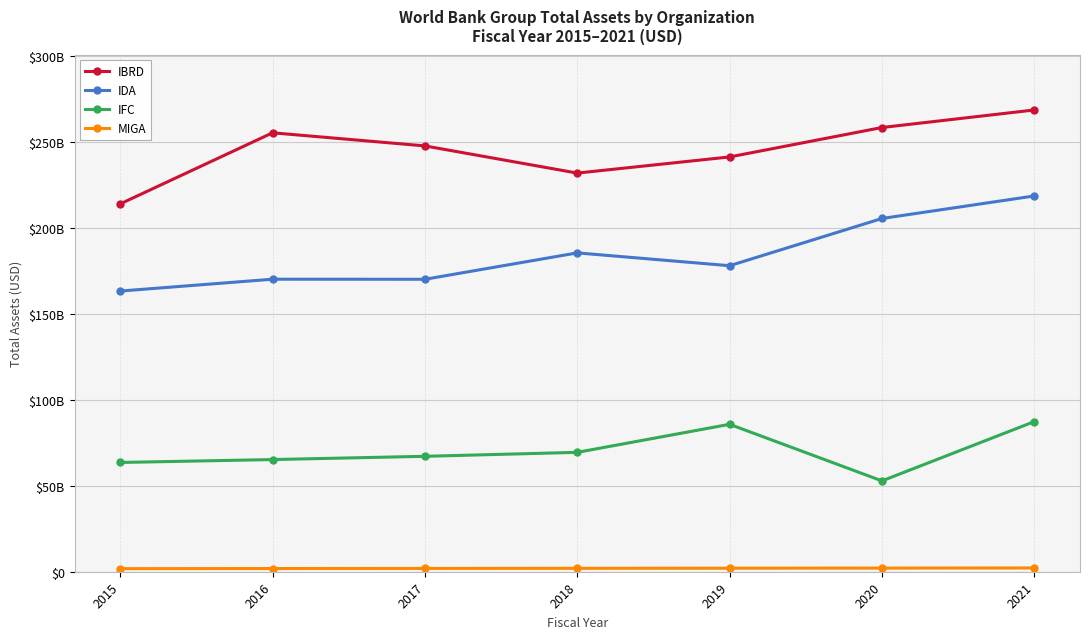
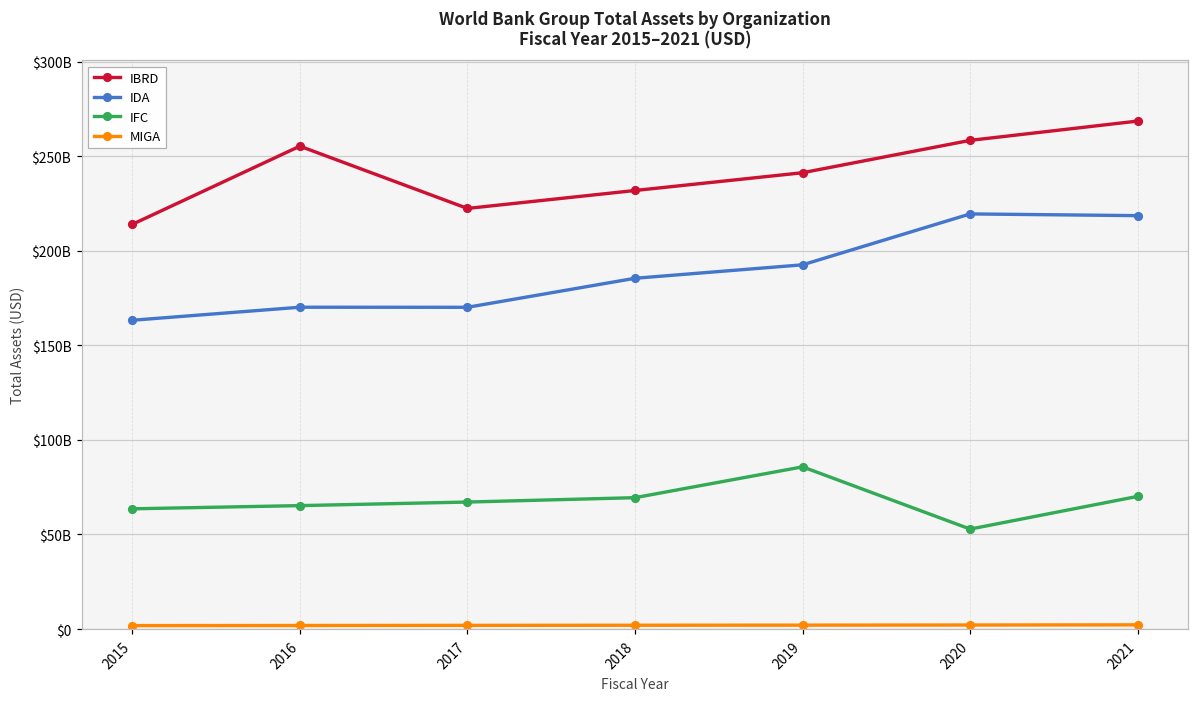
IBRD, 2017: $248000000000 -> $222000000000
IDA, 2019: $178000000000 -> $193000000000
IDA, 2020: $205000000000 -> $219000000000
IFC, 2021: $87000000000 -> $70000000000
